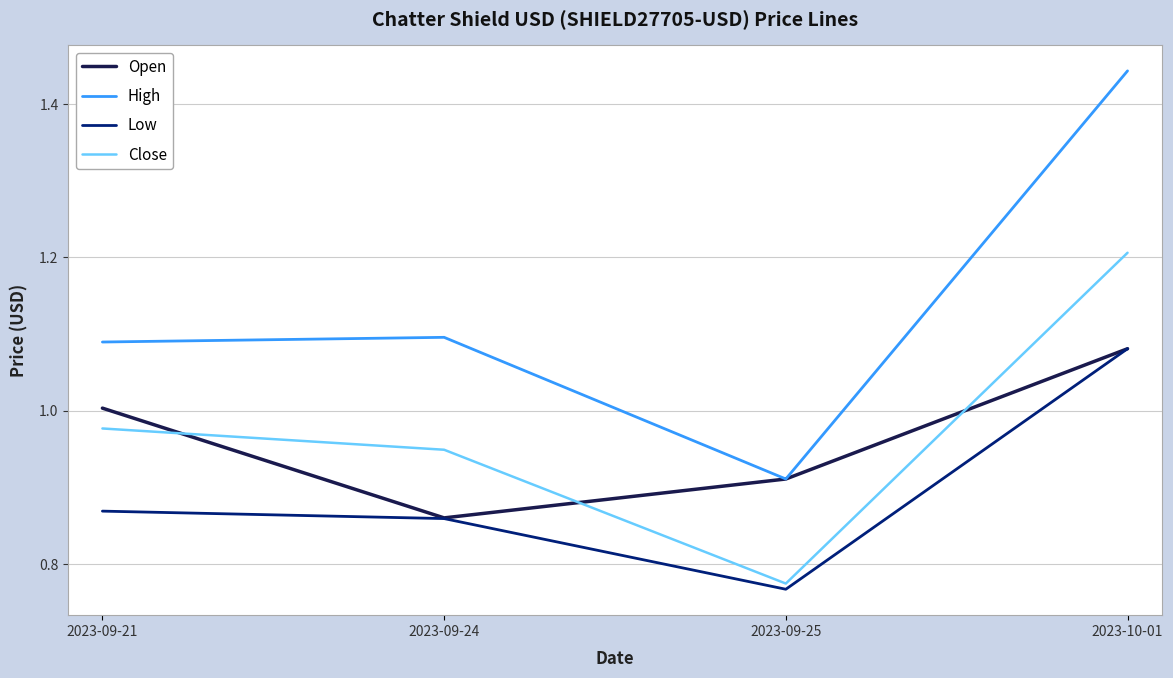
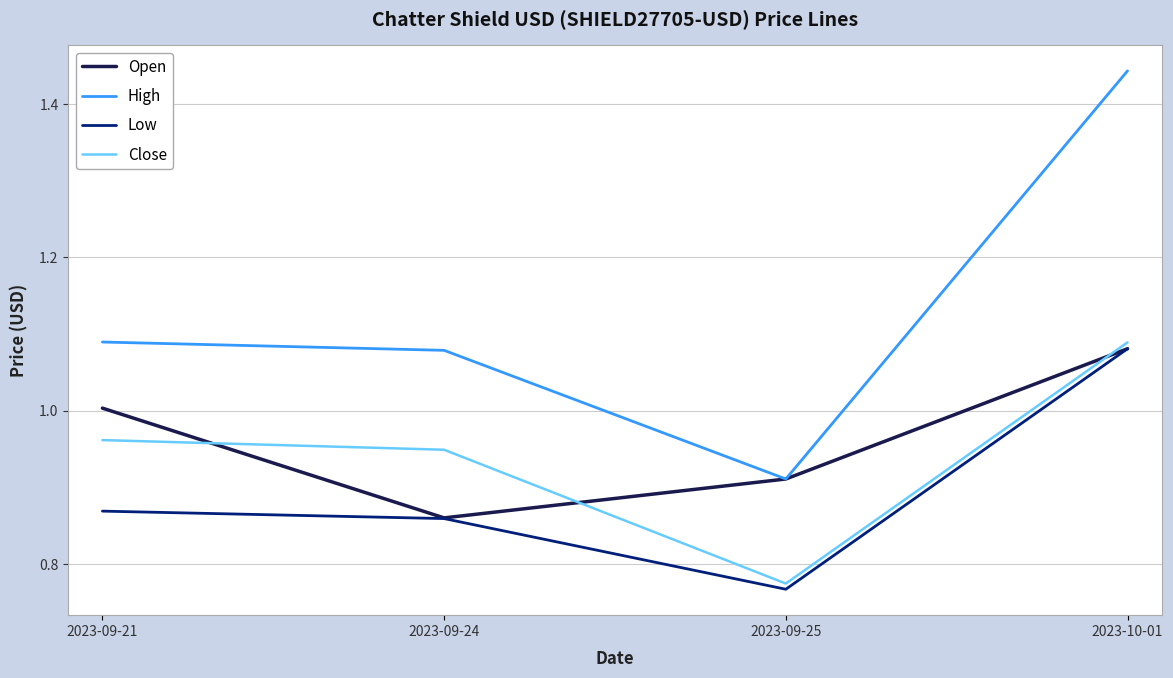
Close, 2023-09-21: 0.98 -> 0.96
High, 2023-09-24: 1.10 -> 1.08
Close, 2023-10-01: 1.21 -> 1.09
